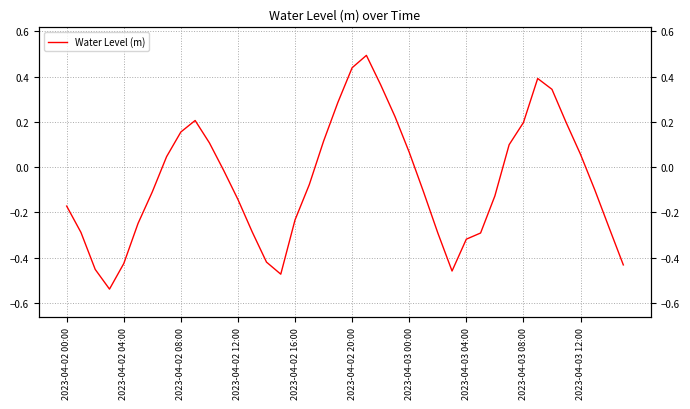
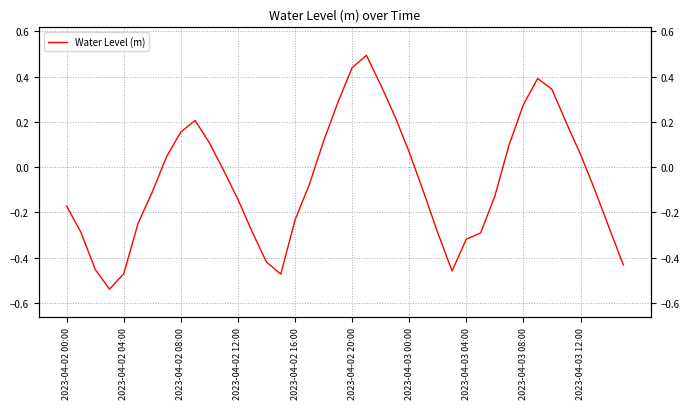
2023-04-02 04:00: -0.43 -> -0.47
2023-04-03 08:00: 0.20 -> 0.28
